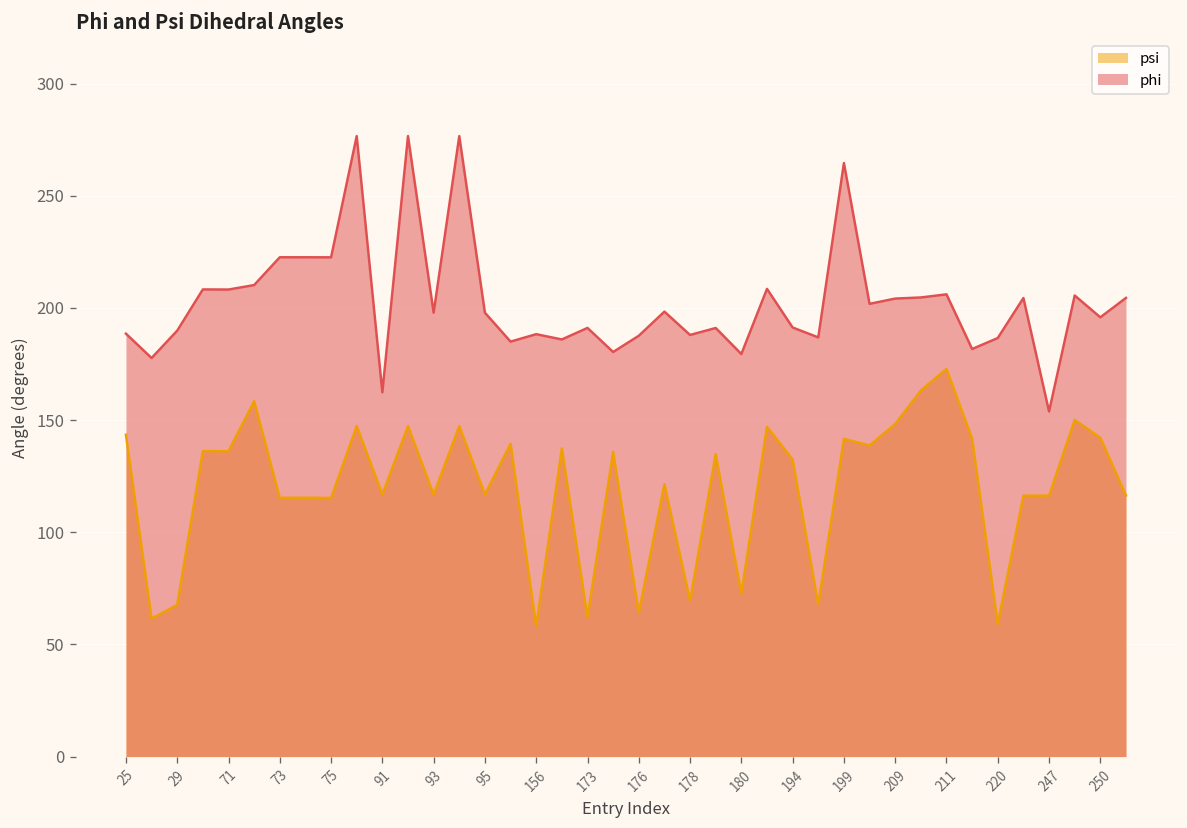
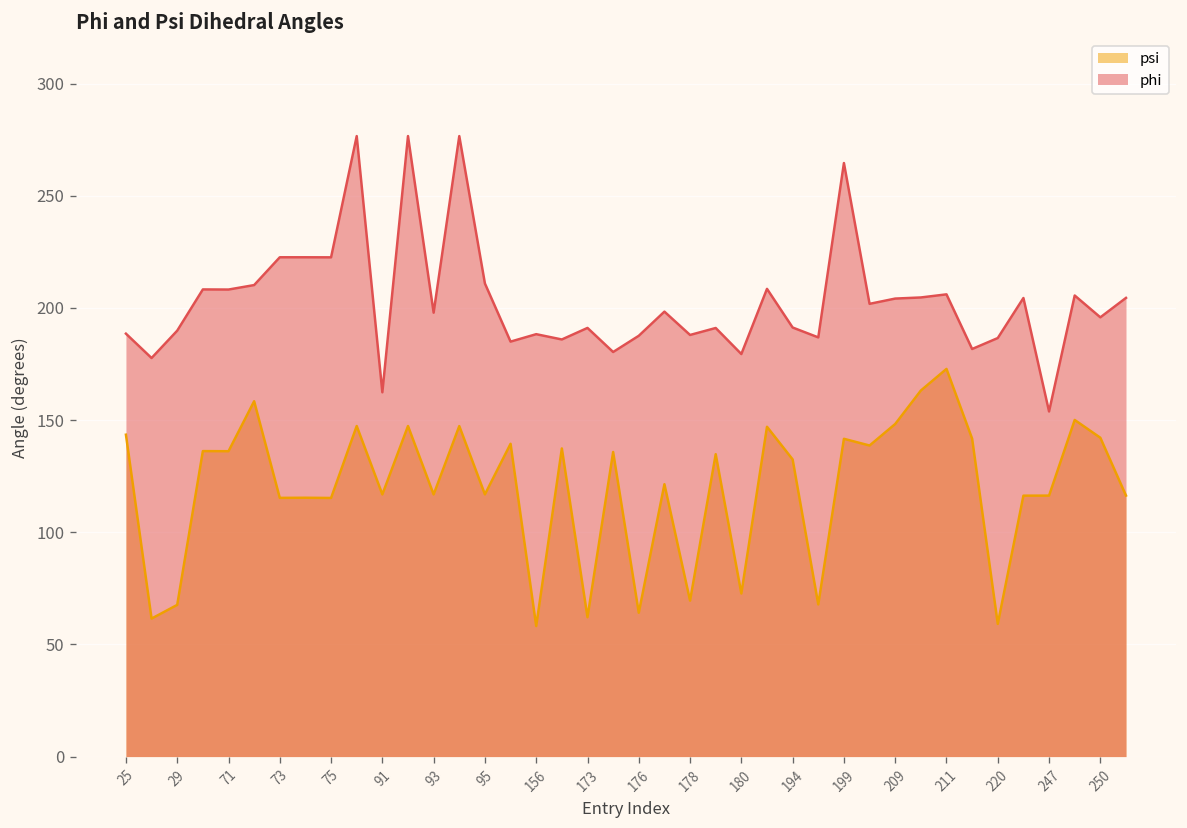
phi, 95: 198 -> 211
